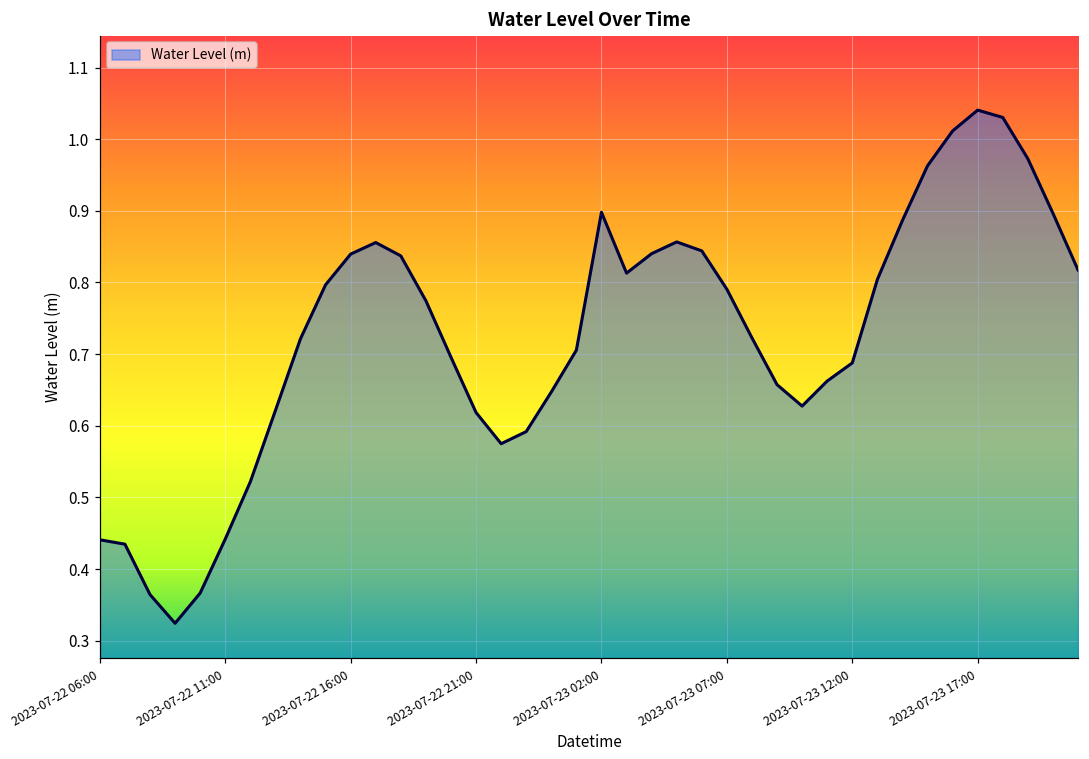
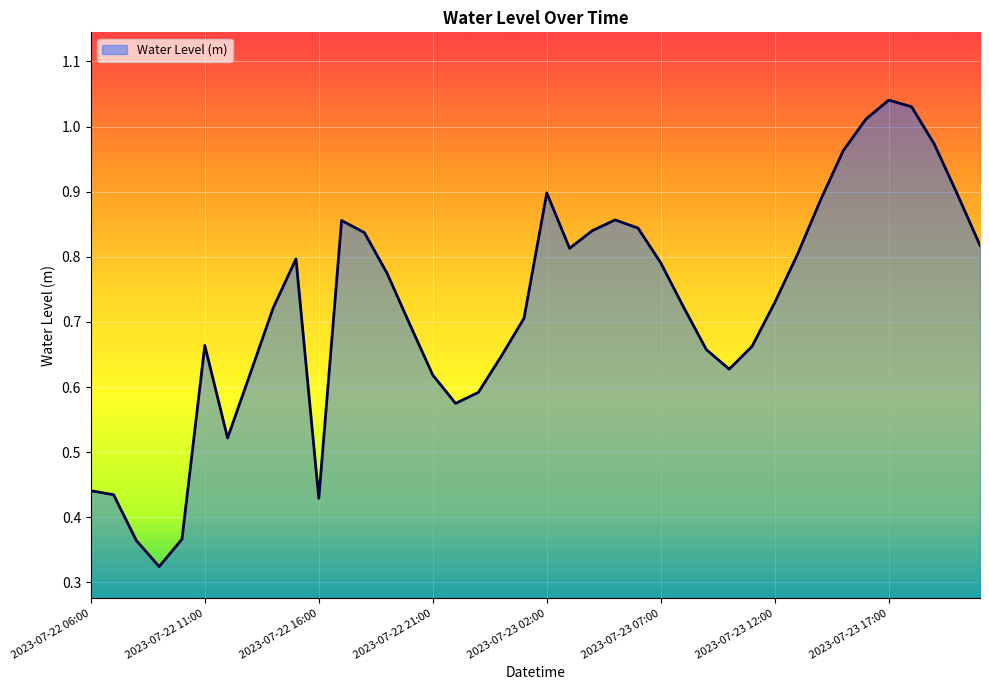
2023-07-22 11:00: 0.44 -> 0.66
2023-07-22 16:00: 0.84 -> 0.43
2023-07-23 12:00: 0.69 -> 0.73
